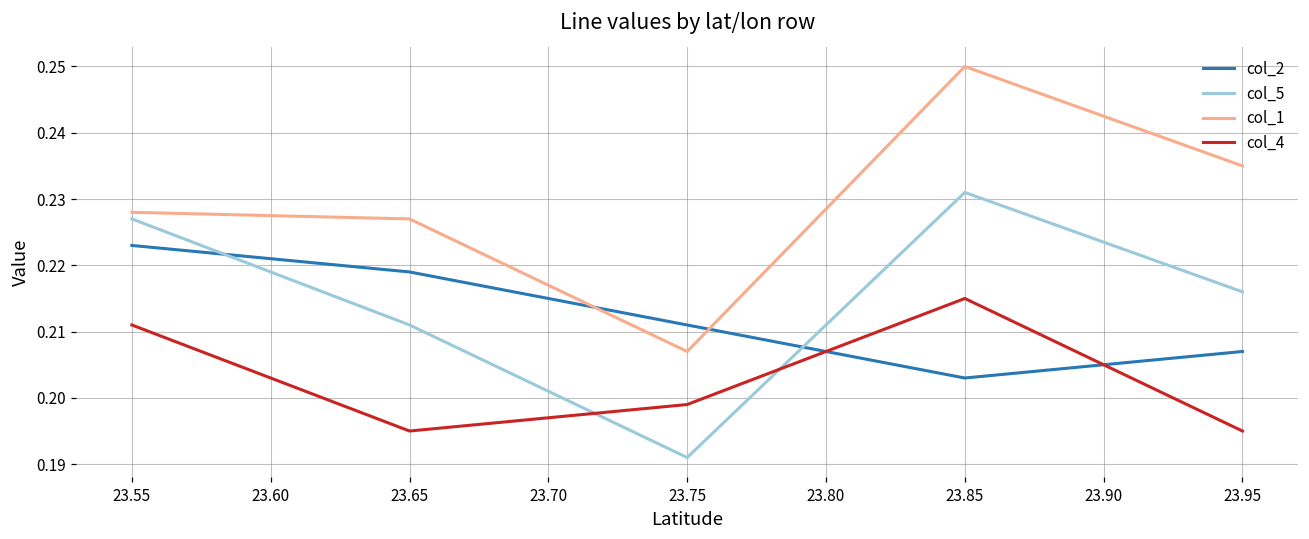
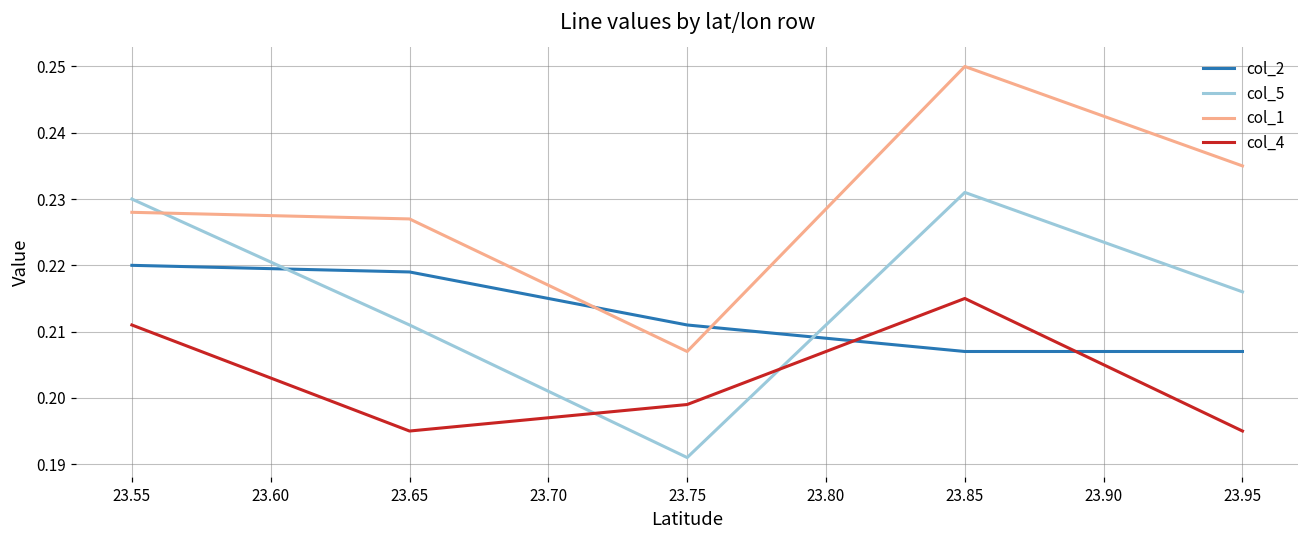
col_2, 23.55: 0.223 -> 0.220
col_5, 23.55: 0.227 -> 0.230
col_2, 23.85: 0.203 -> 0.207
